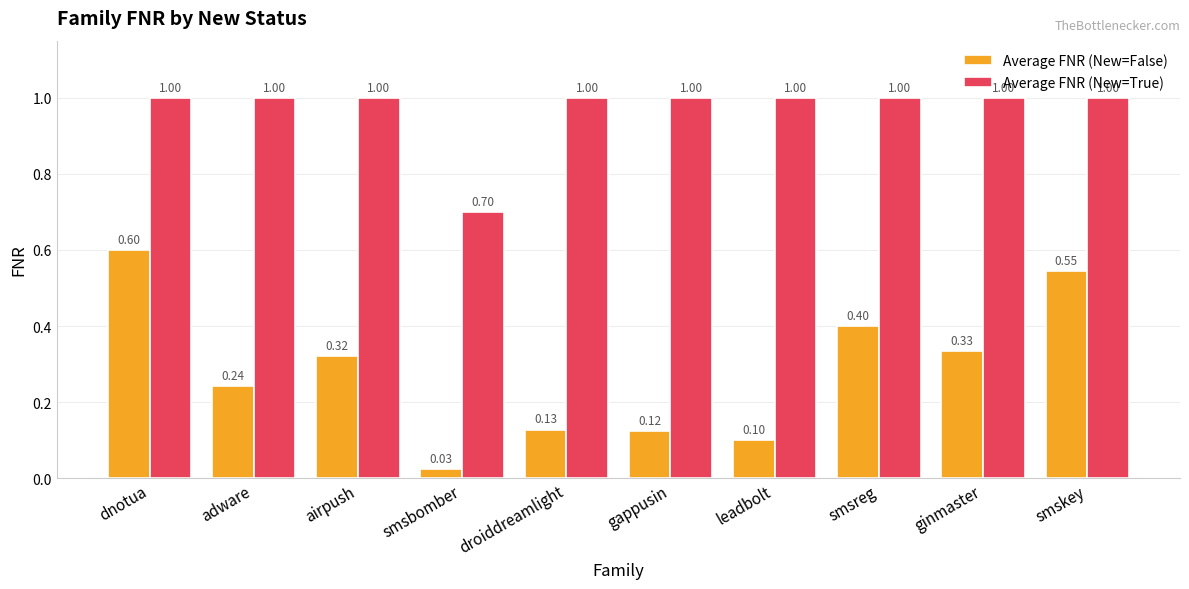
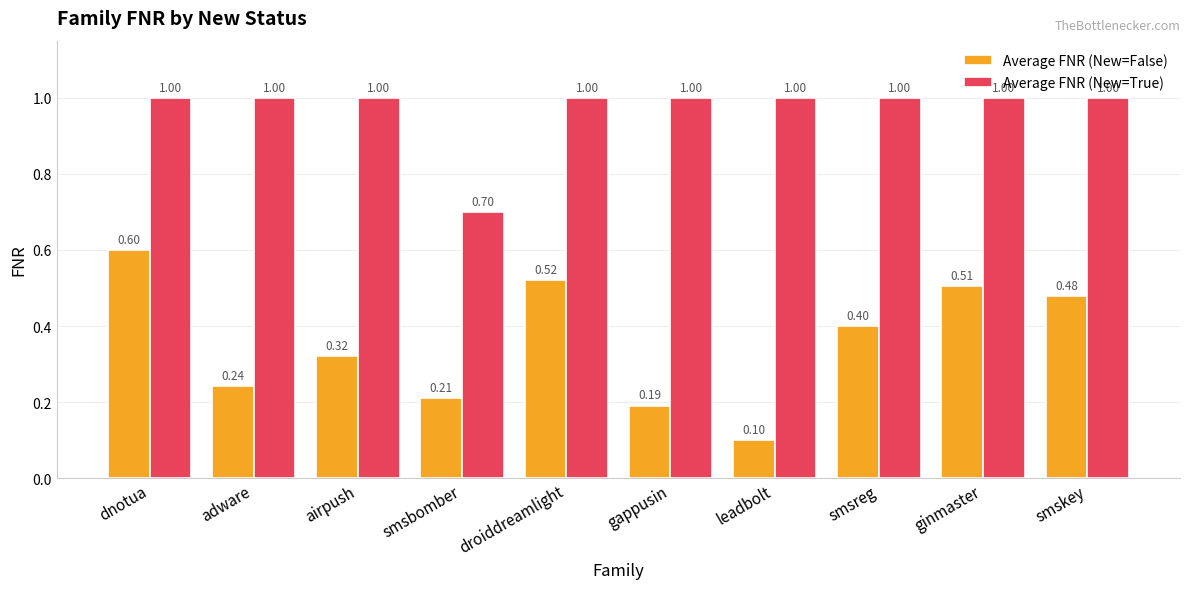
Average FNR (New=False), smsbomber: 0.03 -> 0.21
Average FNR (New=False), droiddreamlight: 0.13 -> 0.52
Average FNR (New=False), gappusin: 0.12 -> 0.19
Average FNR (New=False), ginmaster: 0.33 -> 0.51
Average FNR (New=False), smskey: 0.55 -> 0.48
